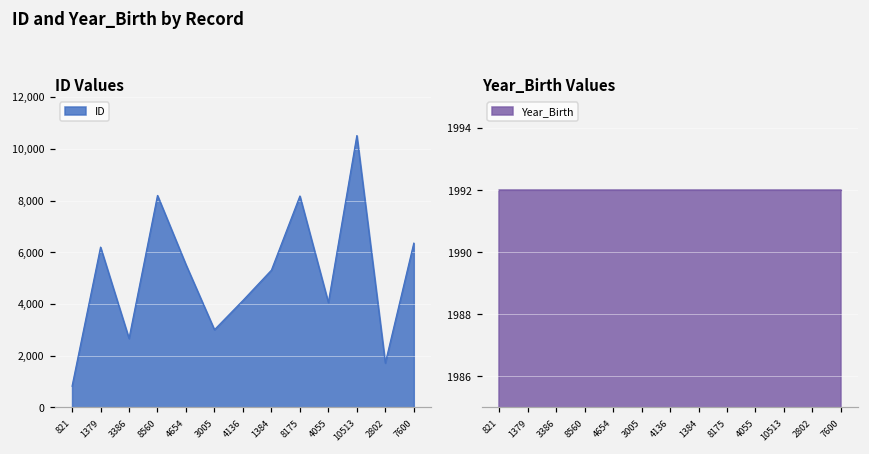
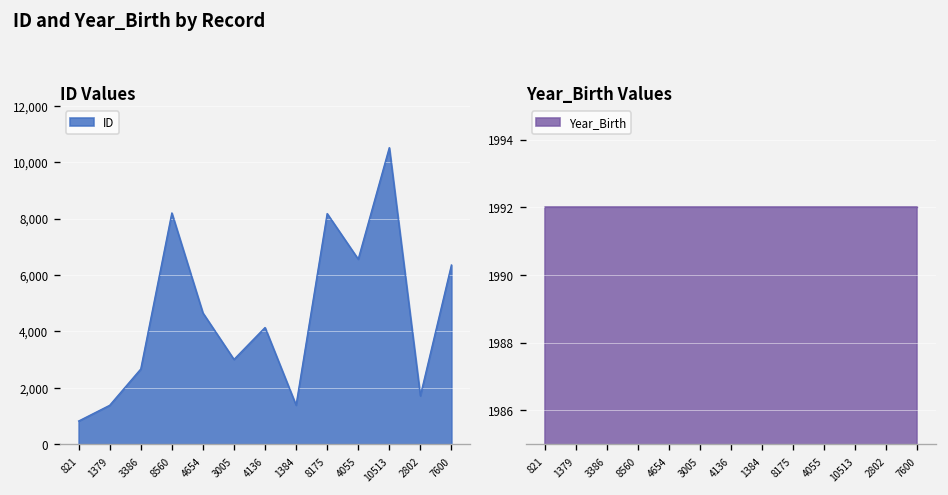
ID Values, 1379: 6,200 -> 1,400
ID Values, 4654: 5,500 -> 4,700
ID Values, 1384: 5,300 -> 1,400
ID Values, 4055: 4,100 -> 6,600
